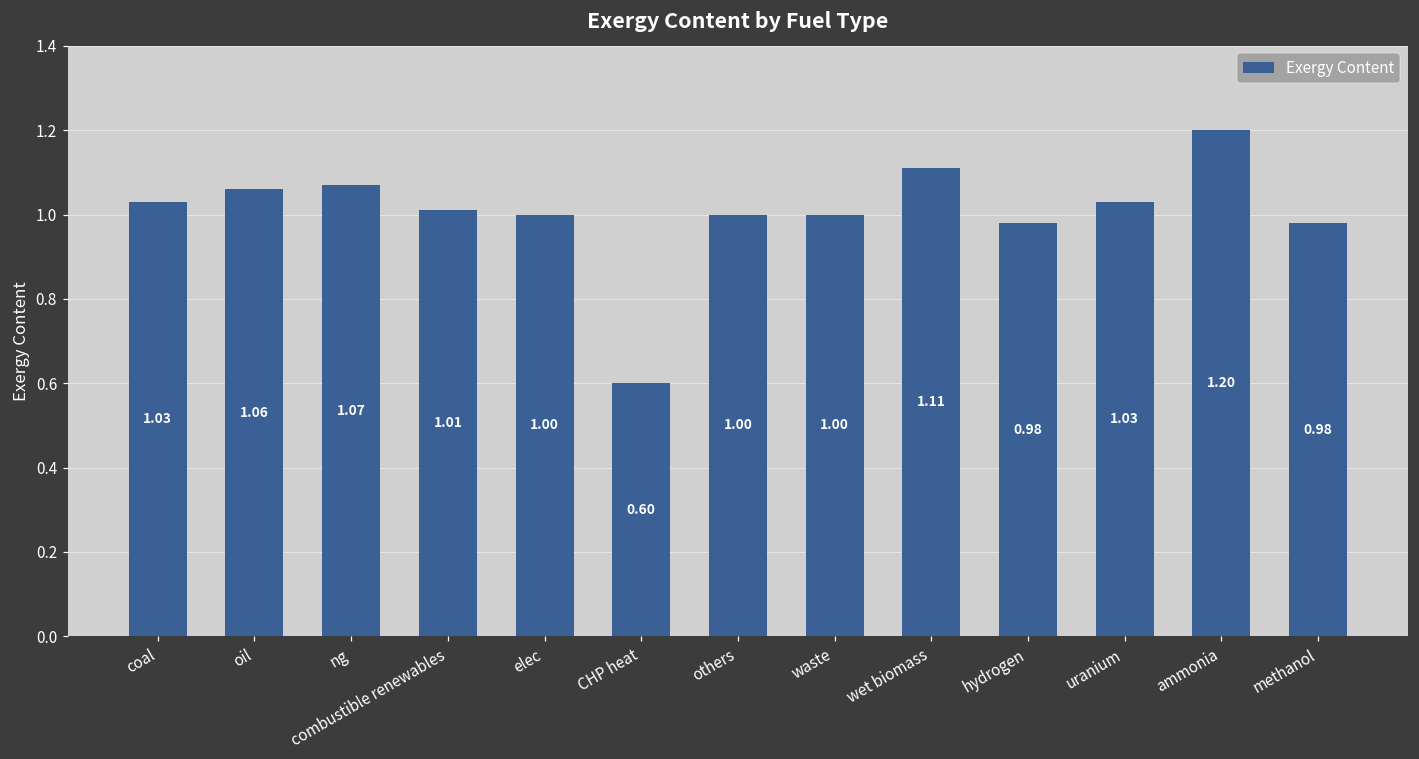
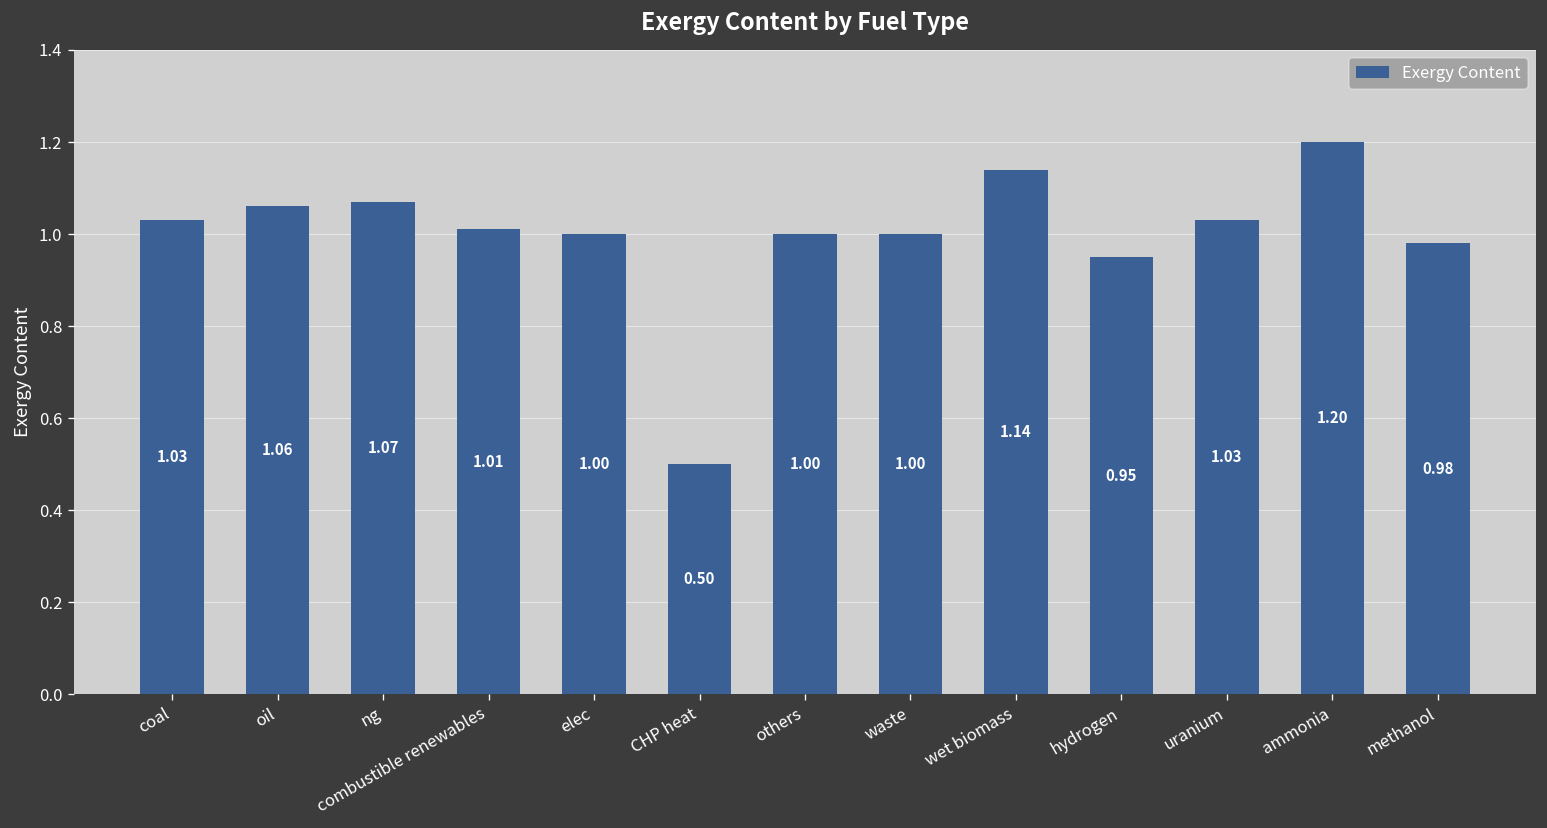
CHP heat: 0.60 -> 0.50
wet biomass: 1.11 -> 1.14
hydrogen: 0.98 -> 0.95
